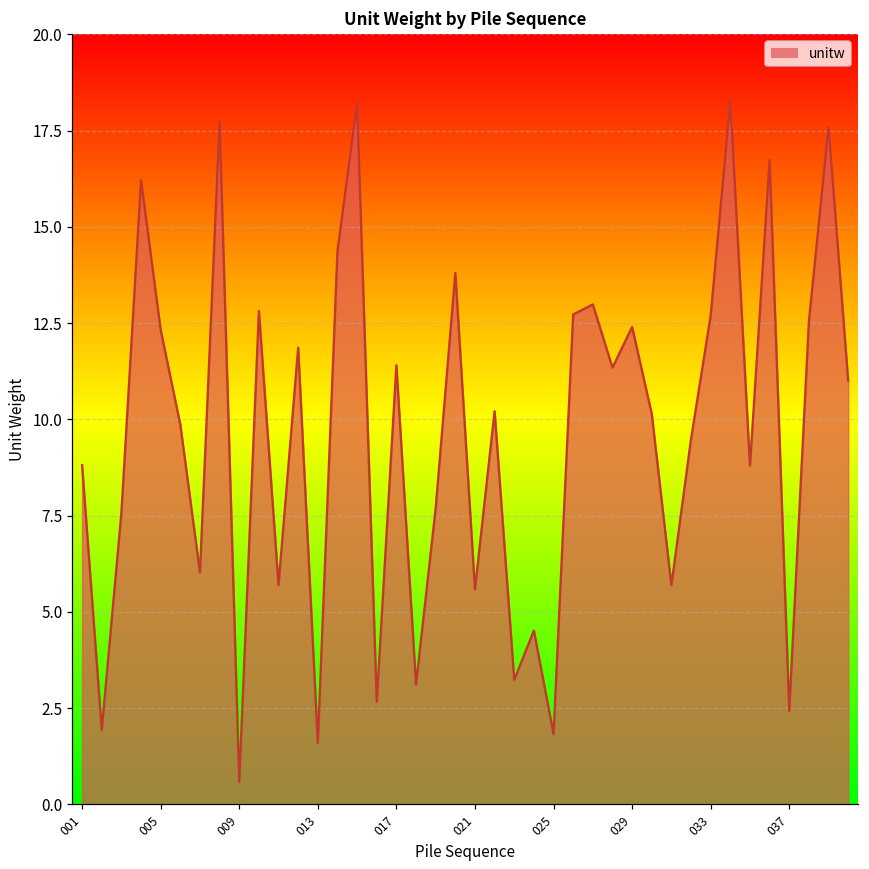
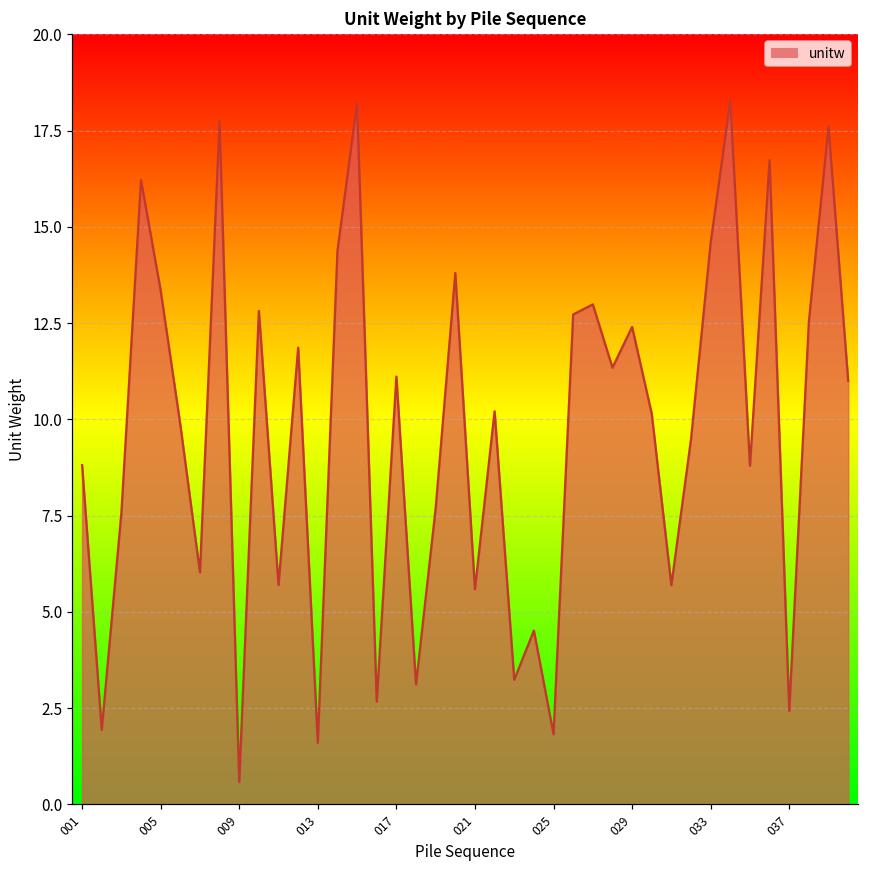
005: 12.3 -> 13.3
017: 11.4 -> 11.1
033: 12.7 -> 14.6
